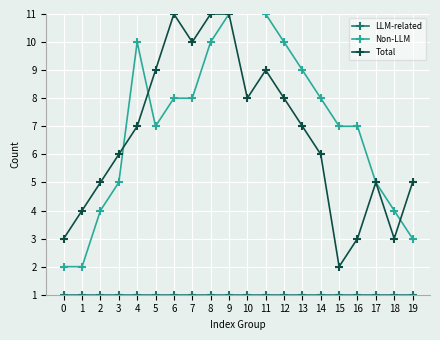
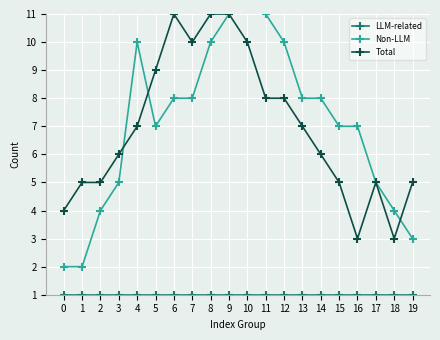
Total, 0: 3 -> 4
Total, 1: 4 -> 5
Total, 10: 8 -> 10
Total, 11: 9 -> 8
Non-LLM, 13: 9 -> 8
Total, 15: 2 -> 5
